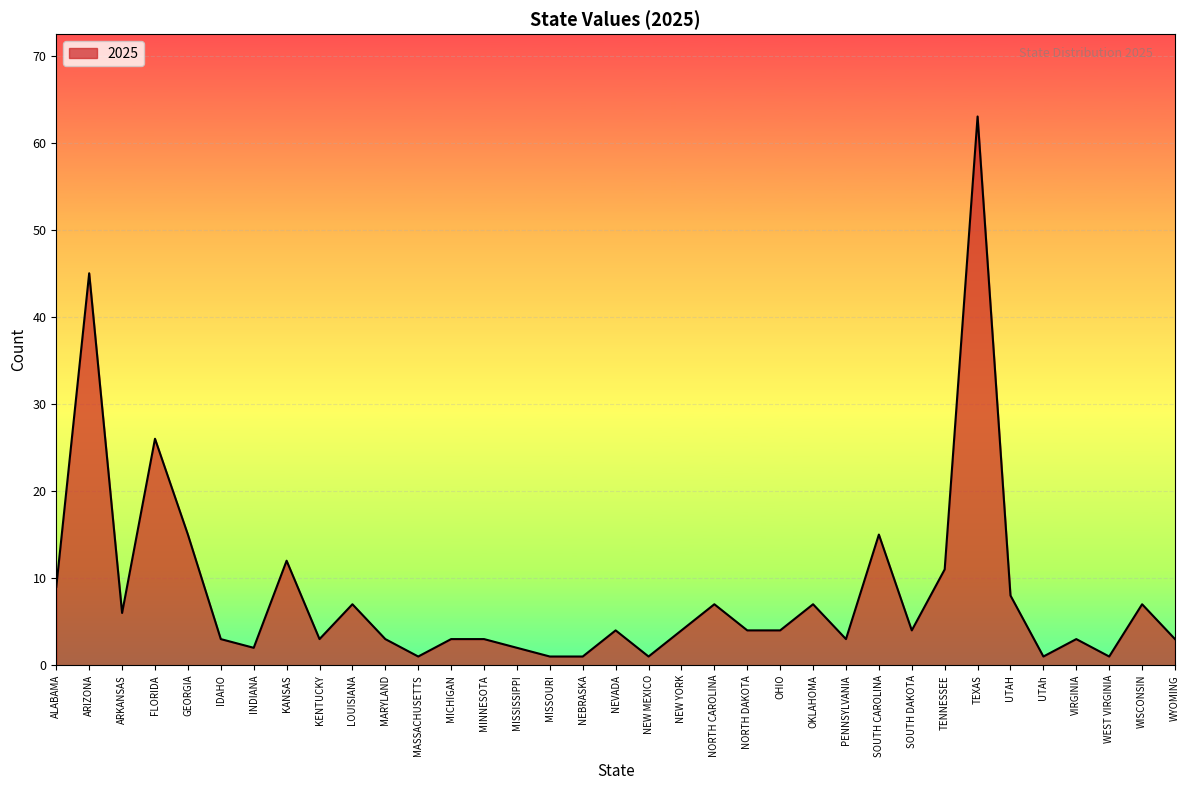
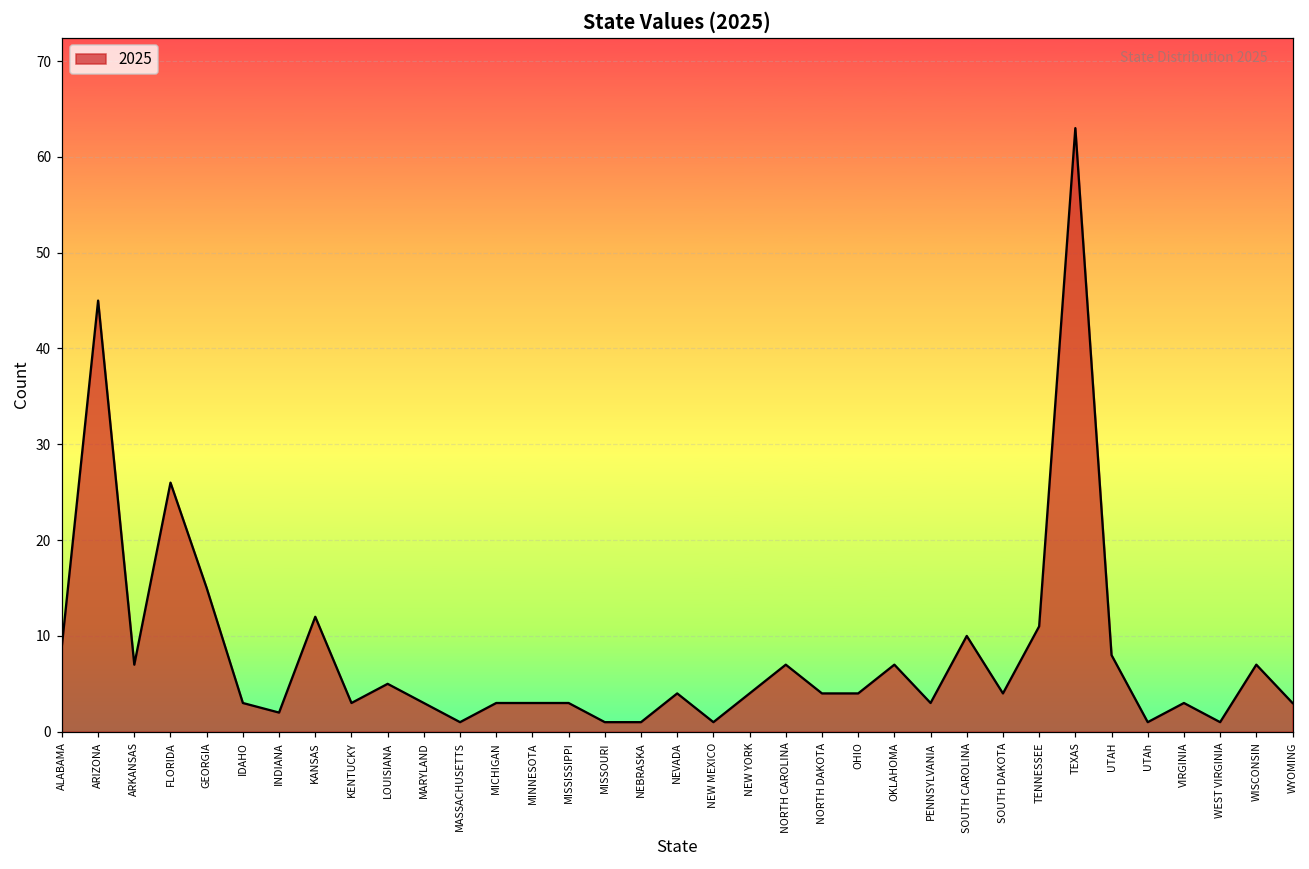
ARKANSAS: 6 -> 7
LOUISIANA: 7 -> 5
MISSISSIPPI: 2 -> 3
SOUTH CAROLINA: 15 -> 10
